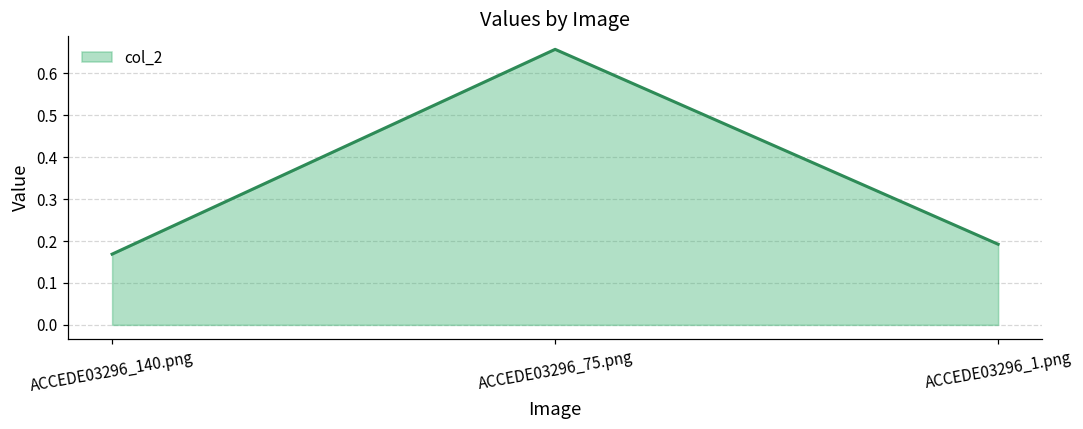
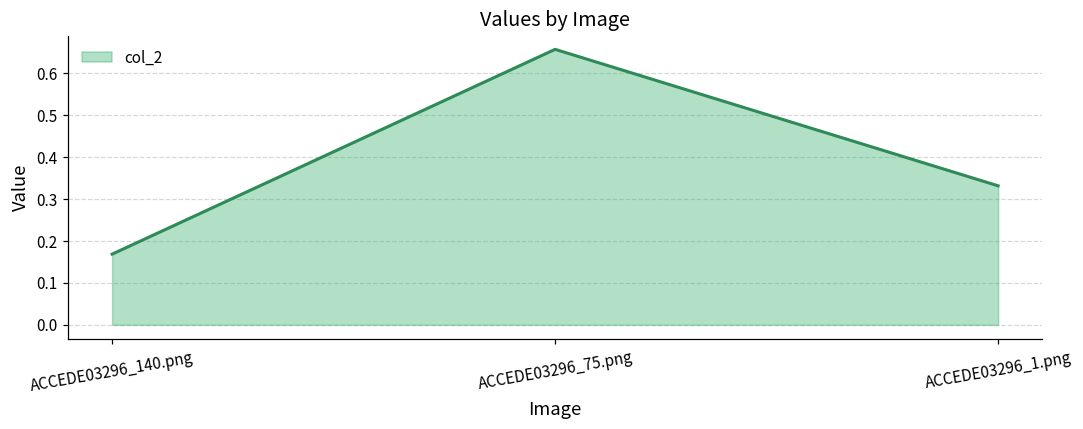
ACCEDE03296_1.png: 0.19 -> 0.33
